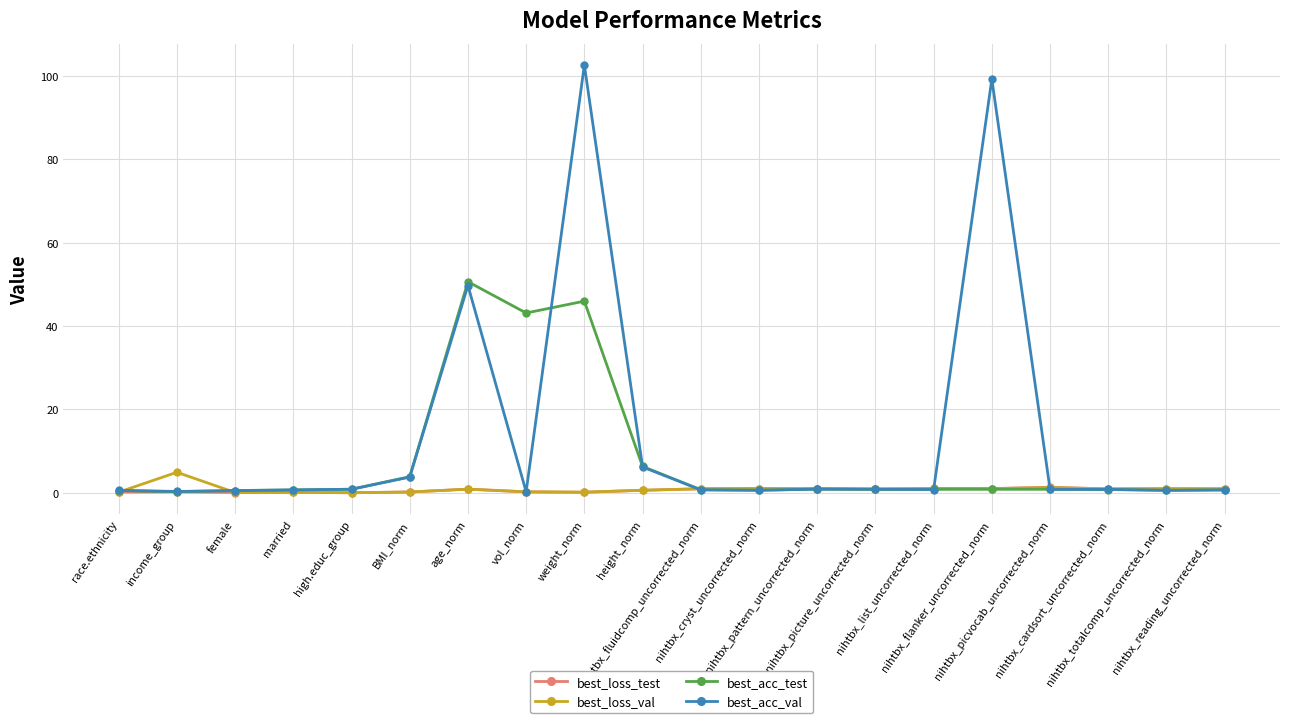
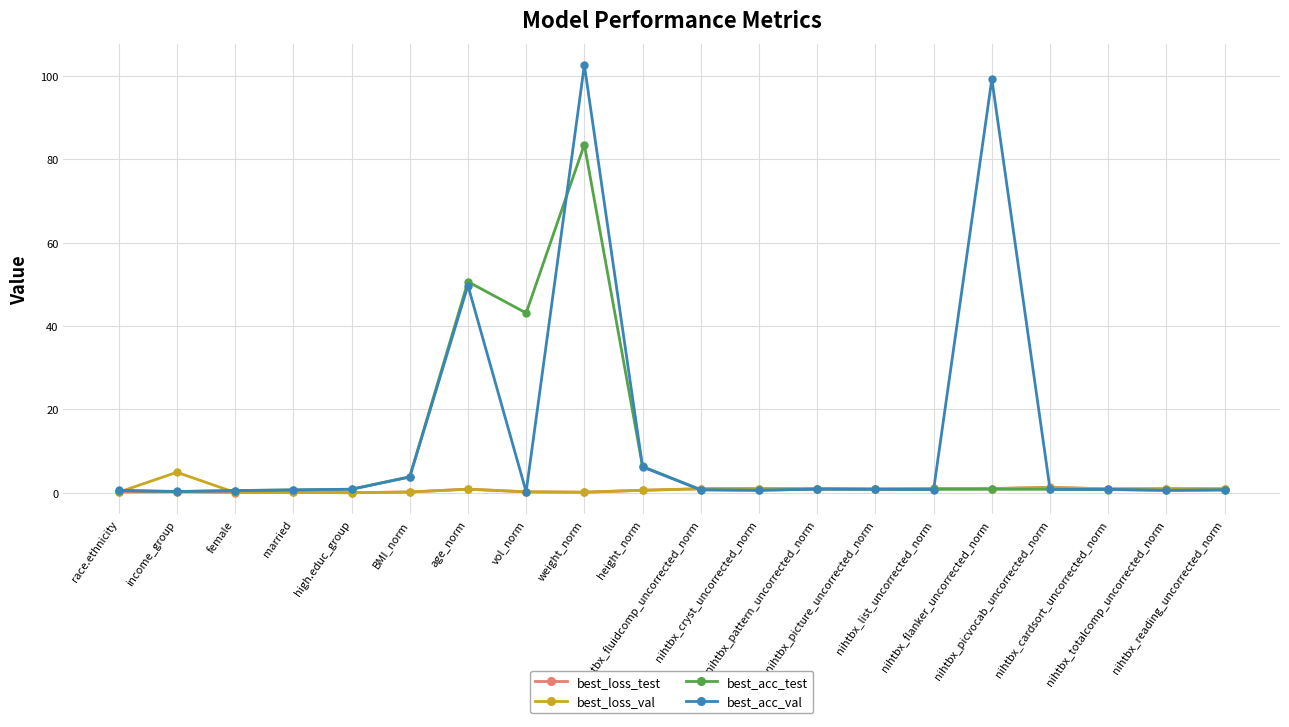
best_acc_test, weight_norm: 46 -> 84
